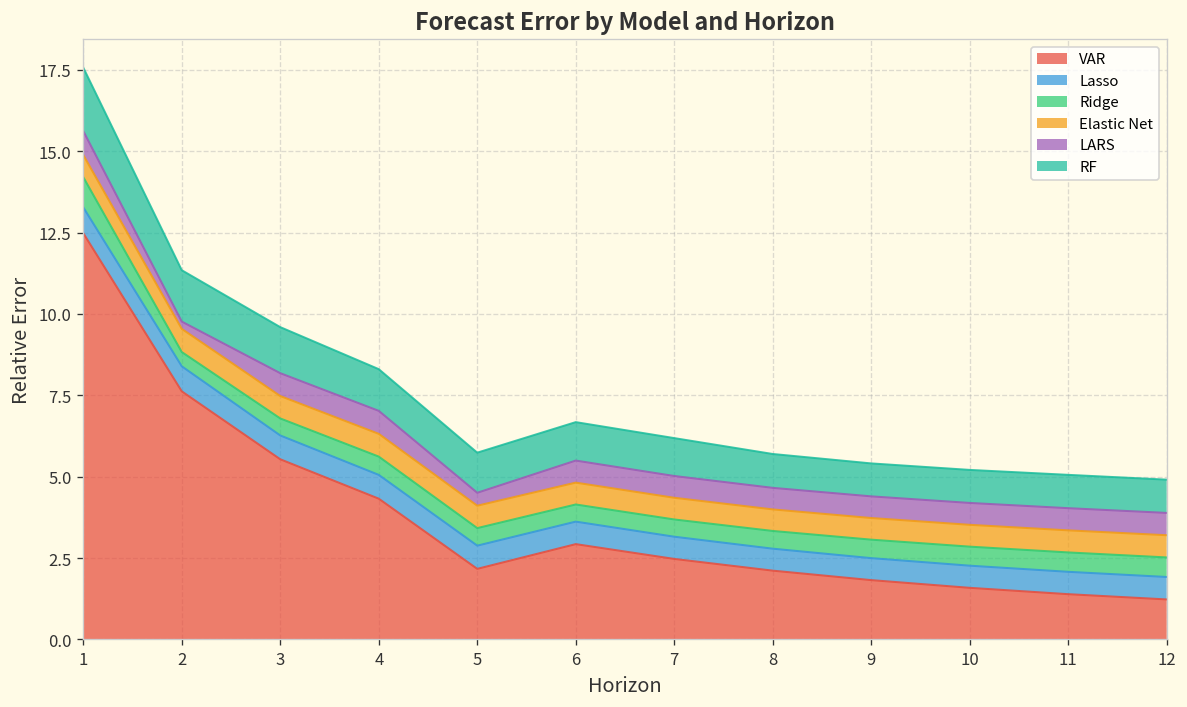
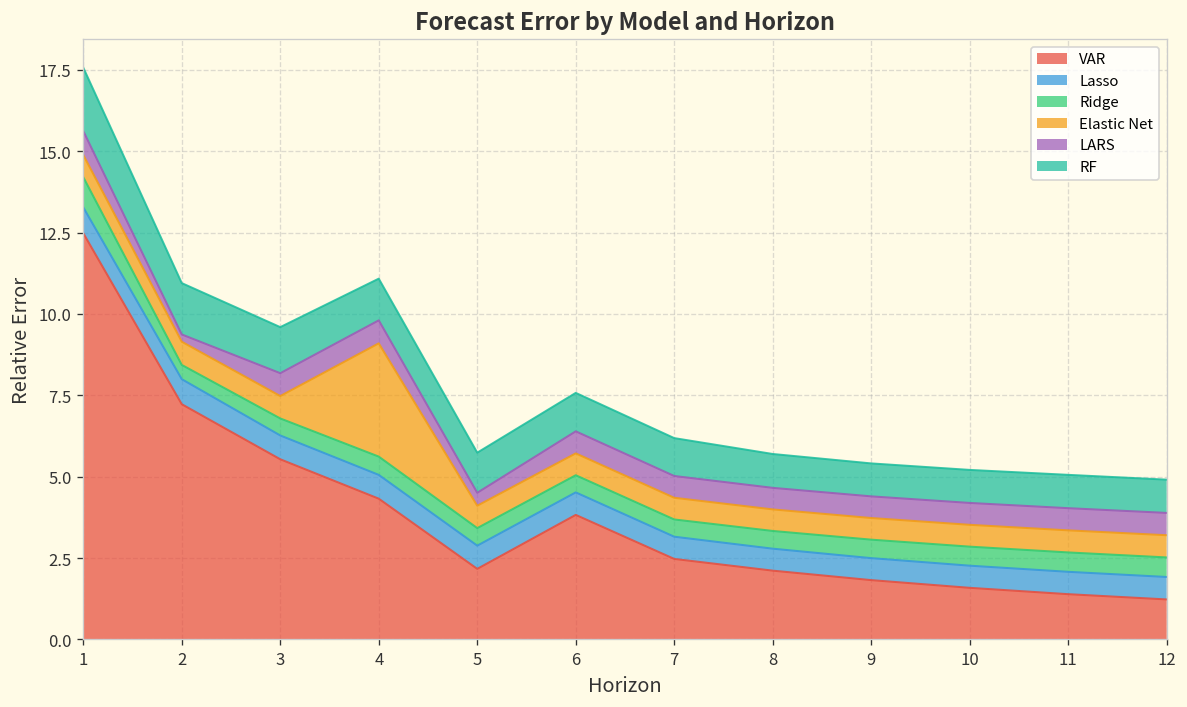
VAR, 2: 7.6 -> 7.2
Elastic Net, 4: 0.7 -> 3.5
VAR, 6: 2.9 -> 3.8
